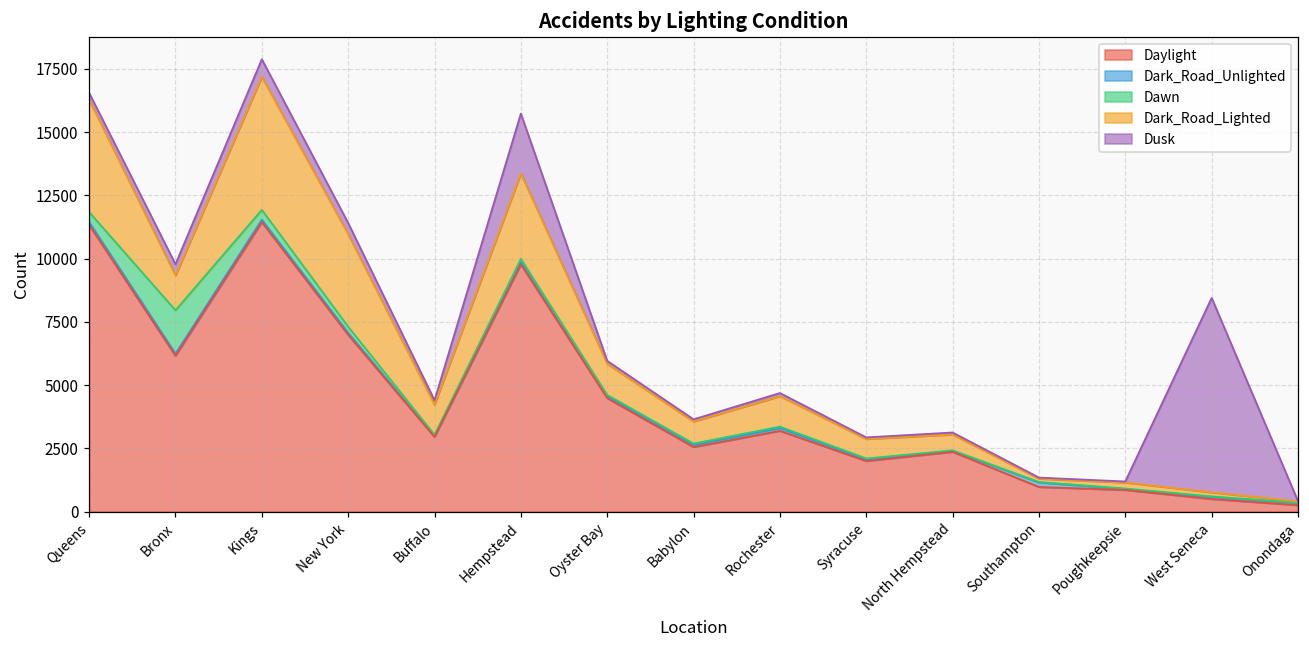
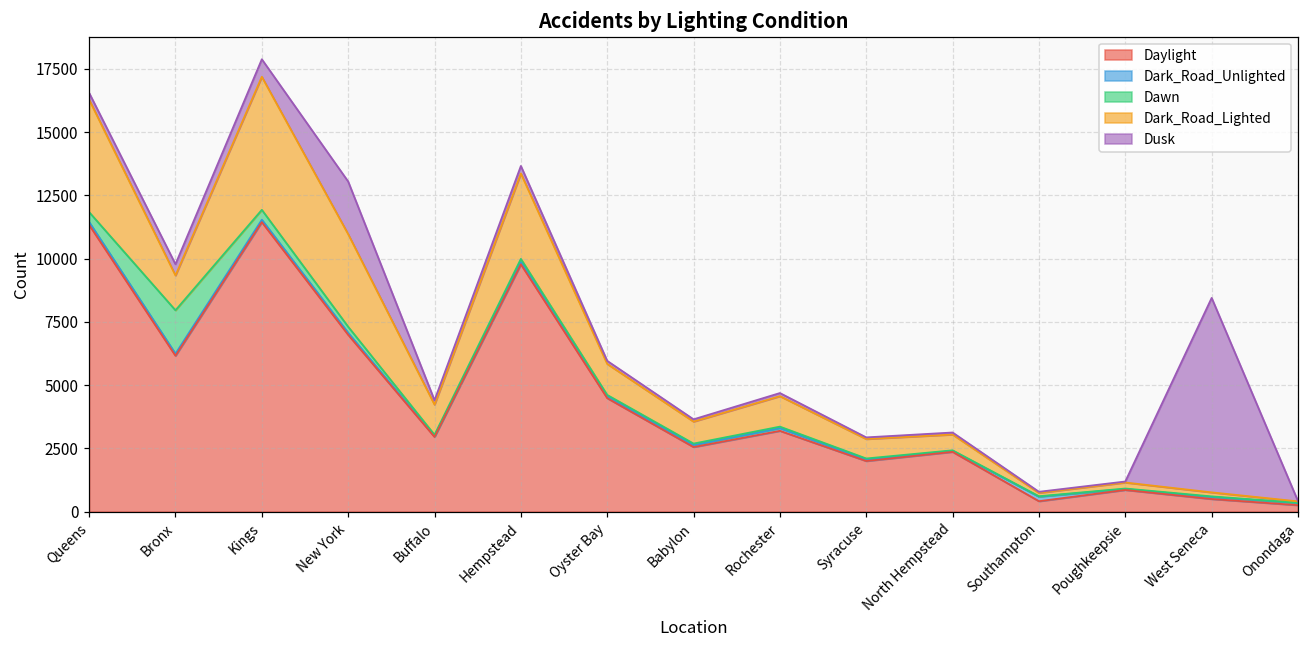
Dusk, New York: 400 -> 2100
Dusk, Hempstead: 2400 -> 300
Daylight, Southampton: 1000 -> 400
